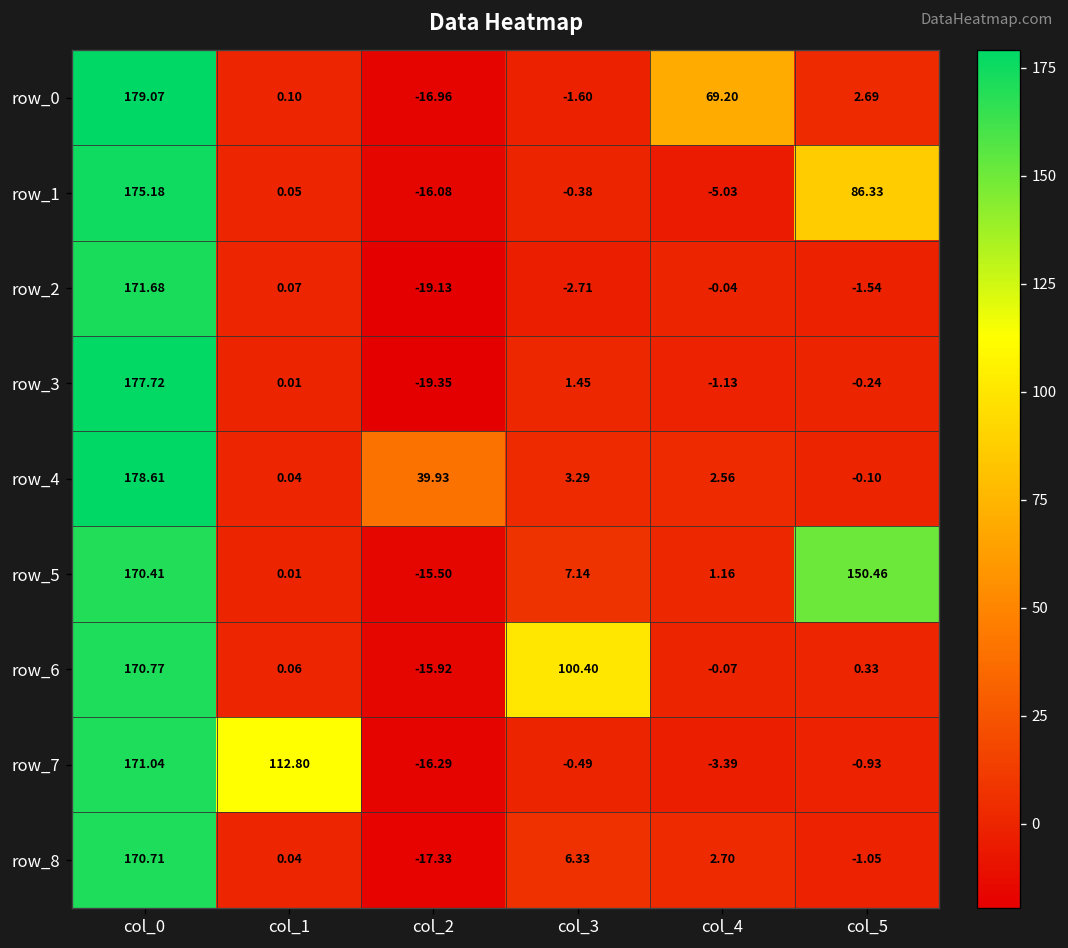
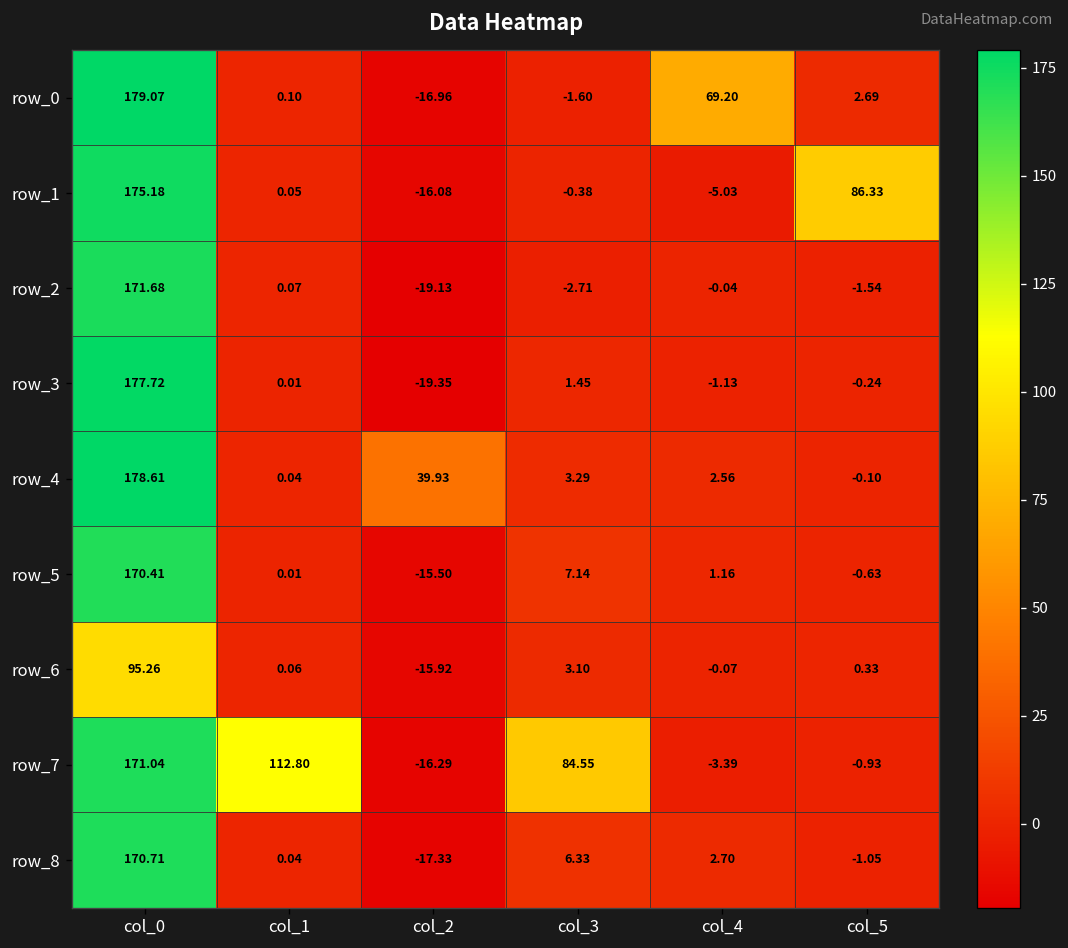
row_5, col_5: 150.46 -> -0.63
row_6, col_0: 170.77 -> 95.26
row_6, col_3: 100.40 -> 3.10
row_7, col_3: -0.49 -> 84.55
